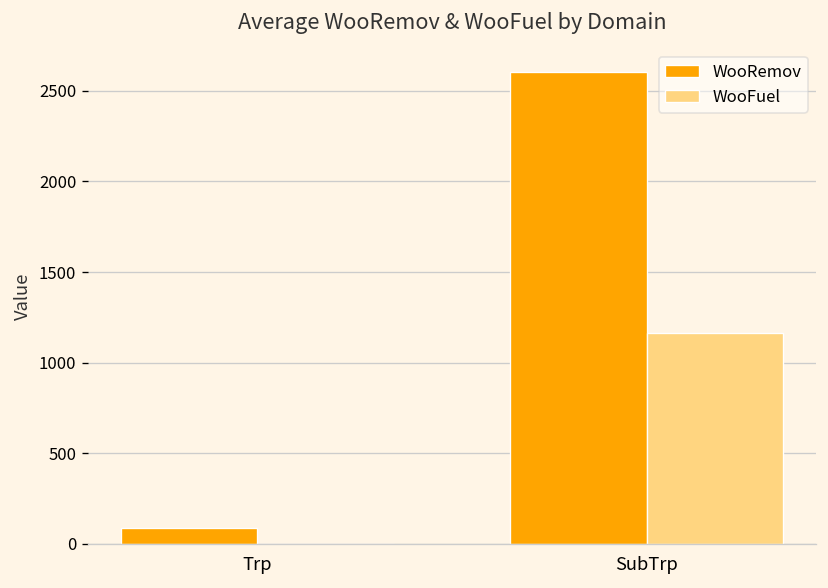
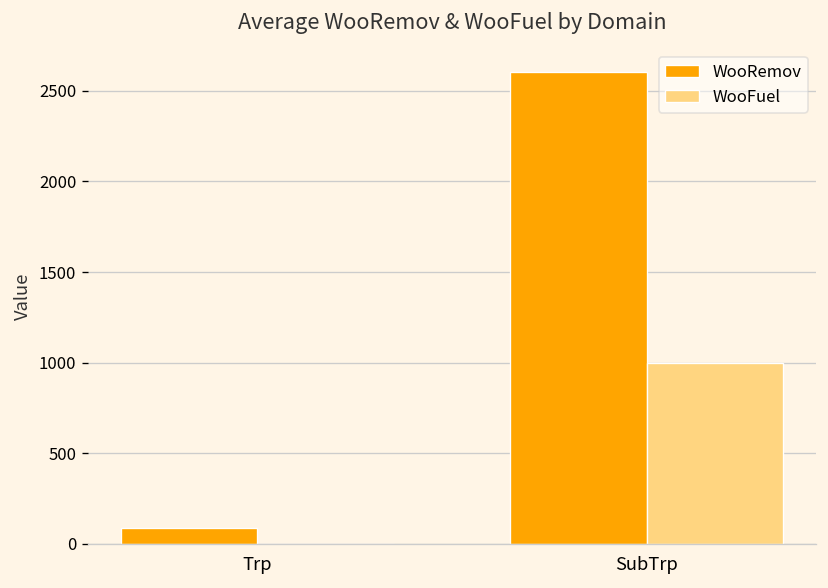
WooFuel, SubTrp: 1160 -> 1000
